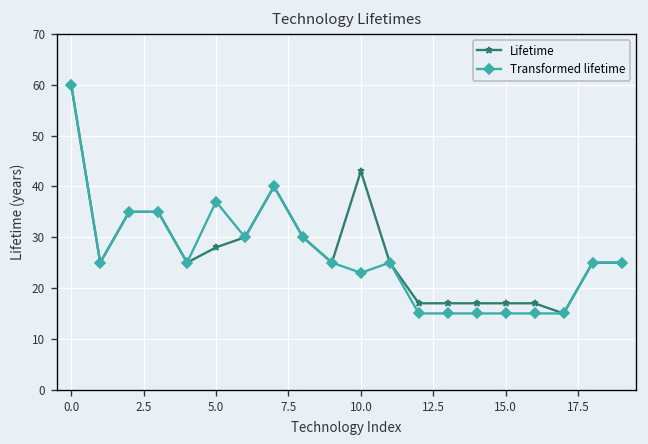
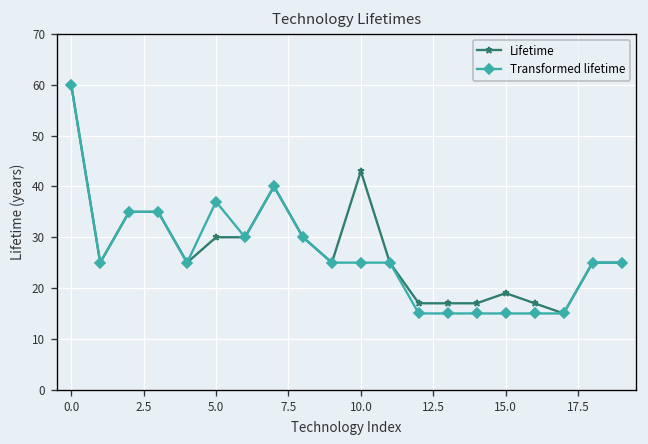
Lifetime, 5.0: 28 -> 30
Transformed lifetime, 10.0: 23 -> 25
Lifetime, 15.0: 17 -> 19
